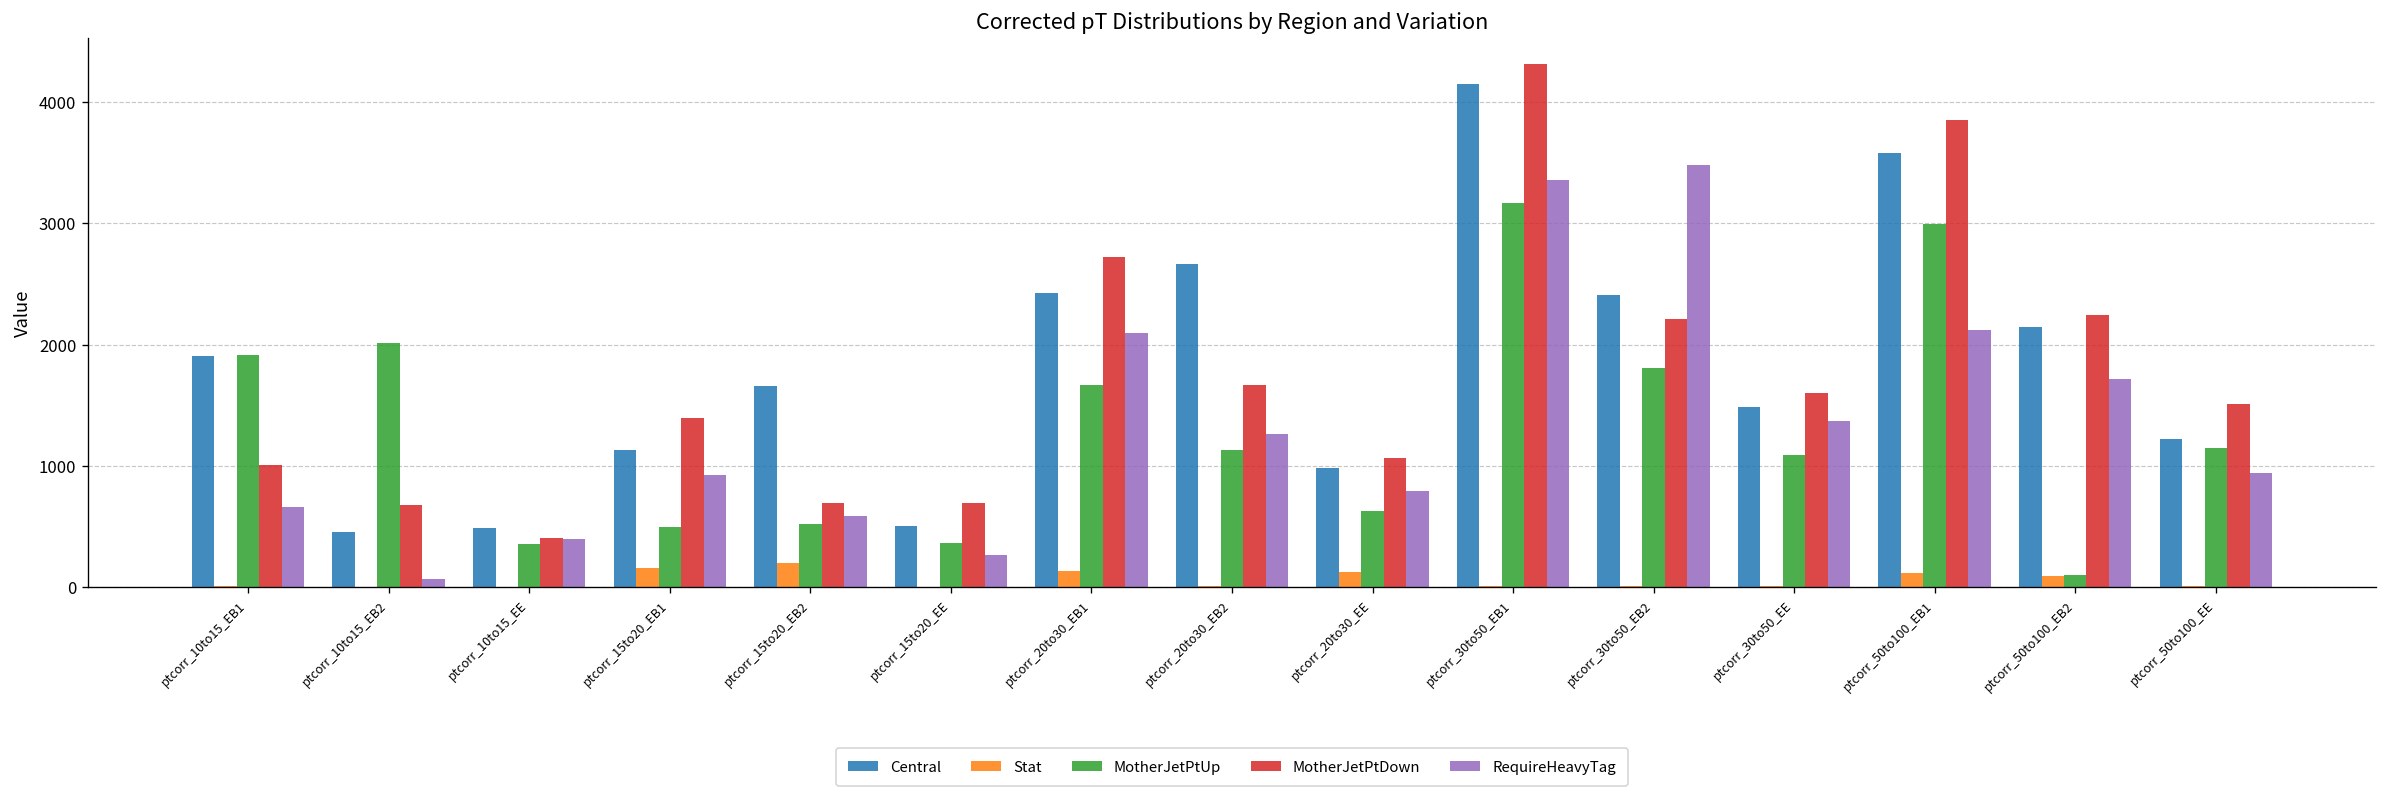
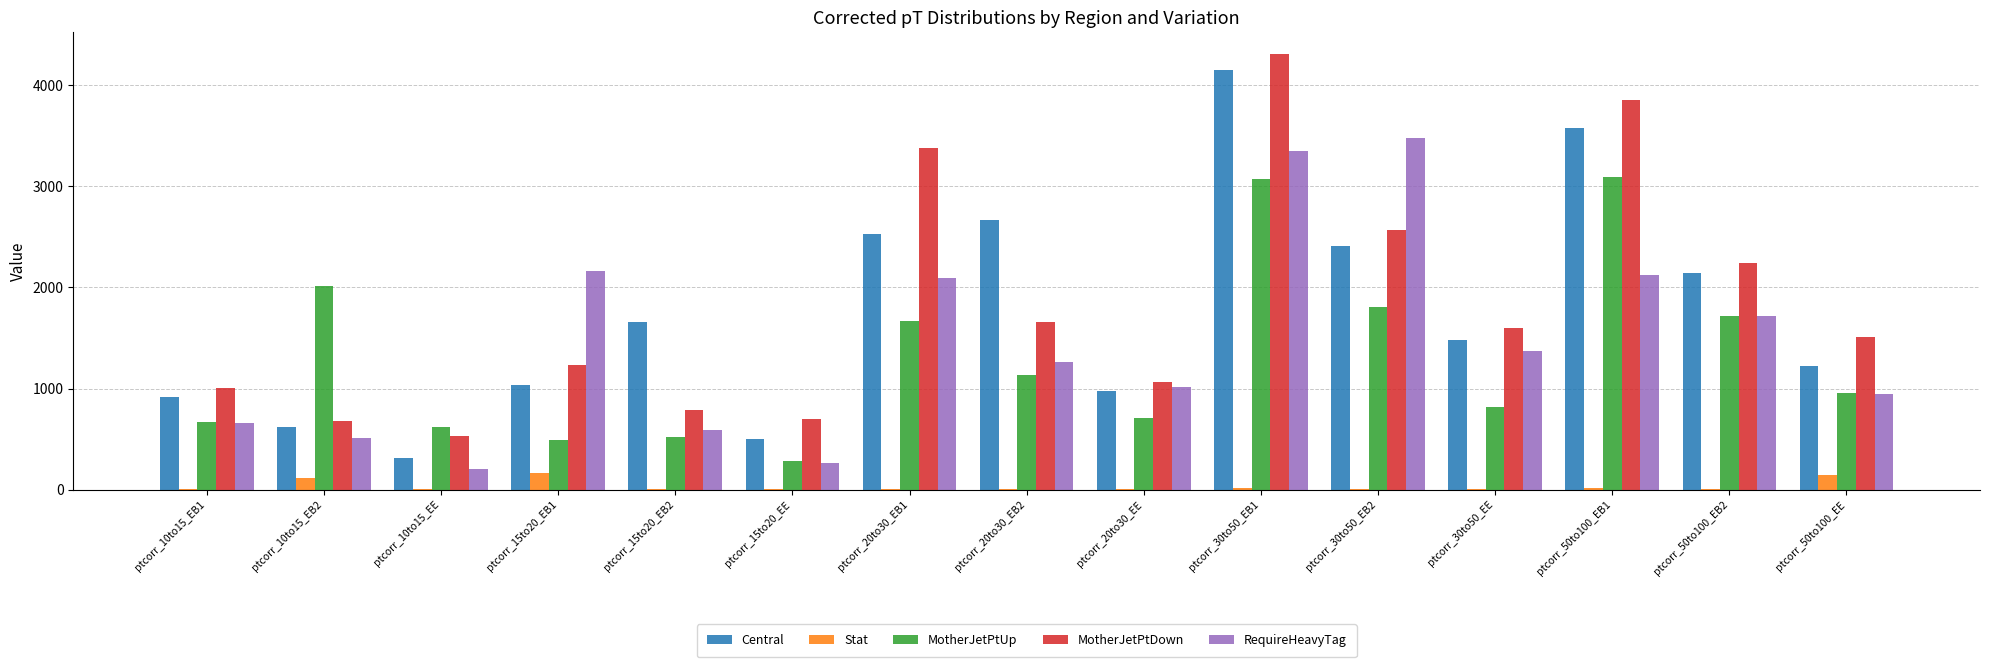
Central, ptcorr_10to15_EB1: 1910 -> 920
MotherJetPtUp, ptcorr_10to15_EB1: 1910 -> 670
Central, ptcorr_10to15_EB2: 450 -> 620
Stat, ptcorr_10to15_EB2: 0 -> 110
RequireHeavyTag, ptcorr_10to15_EB2: 60 -> 510
Central, ptcorr_10to15_EE: 490 -> 310
MotherJetPtUp, ptcorr_10to15_EE: 360 -> 620
MotherJetPtDown, ptcorr_10to15_EE: 400 -> 530
RequireHeavyTag, ptcorr_10to15_EE: 400 -> 210
Central, ptcorr_15to20_EB1: 1130 -> 1040
MotherJetPtDown, ptcorr_15to20_EB1: 1390 -> 1230
RequireHeavyTag, ptcorr_15to20_EB1: 930 -> 2160
Stat, ptcorr_15to20_EB2: 200 -> 10
MotherJetPtDown, ptcorr_15to20_EB2: 690 -> 780
MotherJetPtUp, ptcorr_15to20_EE: 370 -> 280
Central, ptcorr_20to30_EB1: 2430 -> 2530
Stat, ptcorr_20to30_EB1: 130 -> 10
MotherJetPtDown, ptcorr_20to30_EB1: 2720 -> 3380
Stat, ptcorr_20to30_EE: 120 -> 10
MotherJetPtUp, ptcorr_20to30_EE: 630 -> 710
RequireHeavyTag, ptcorr_20to30_EE: 790 -> 1010
MotherJetPtUp, ptcorr_30to50_EB1: 3160 -> 3080
MotherJetPtDown, ptcorr_30to50_EB2: 2210 -> 2570
MotherJetPtUp, ptcorr_30to50_EE: 1090 -> 820
Stat, ptcorr_50to100_EB1: 110 -> 10
MotherJetPtUp, ptcorr_50to100_EB1: 2990 -> 3090
Stat, ptcorr_50to100_EB2: 90 -> 10
MotherJetPtUp, ptcorr_50to100_EB2: 100 -> 1710
Stat, ptcorr_50to100_EE: 10 -> 140
MotherJetPtUp, ptcorr_50to100_EE: 1150 -> 950
